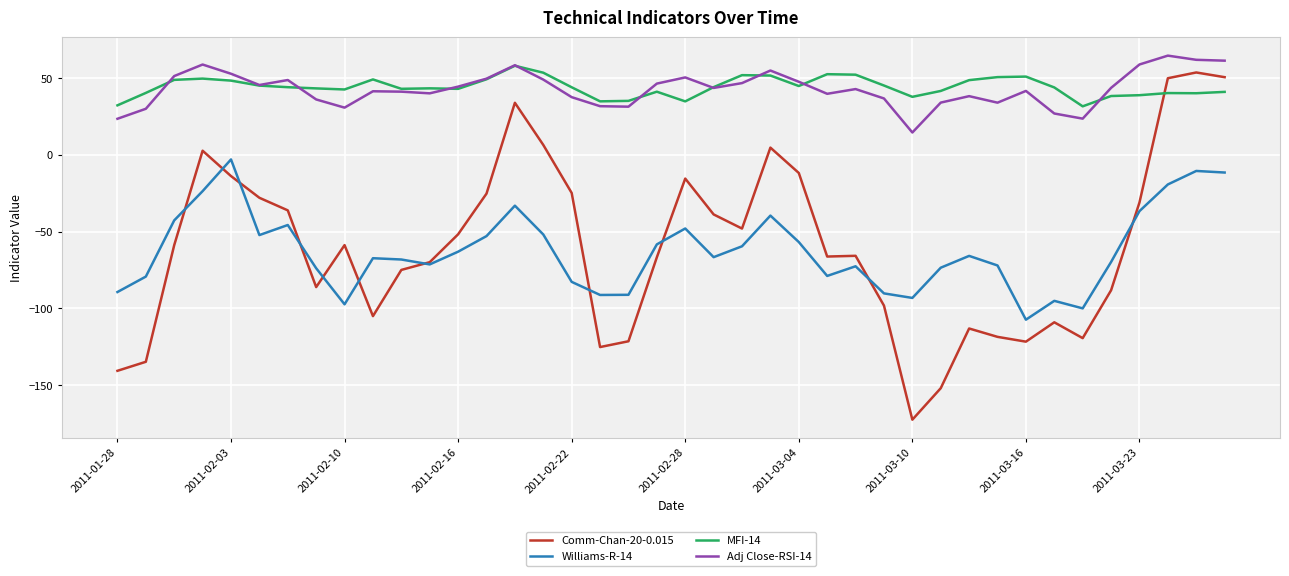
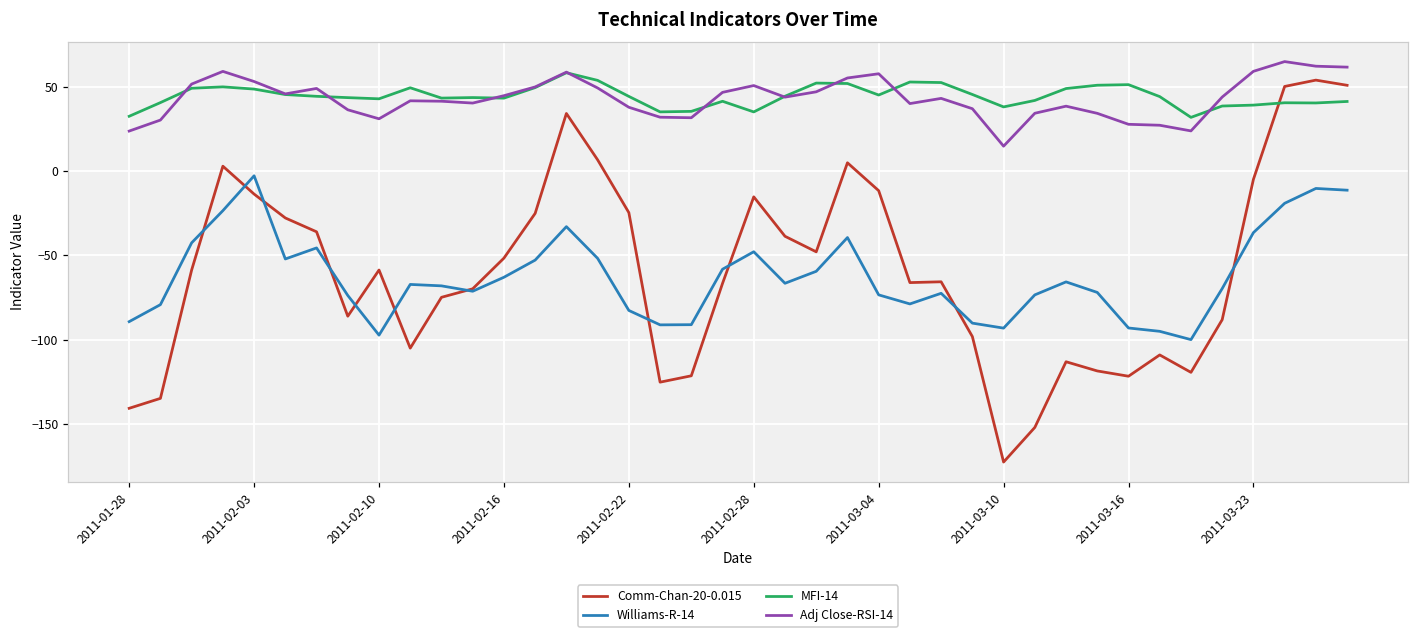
Williams-R-14, 2011-03-04: -57 -> -73
Adj Close-RSI-14, 2011-03-04: 48 -> 58
Williams-R-14, 2011-03-16: -107 -> -93
Adj Close-RSI-14, 2011-03-16: 42 -> 28
Comm-Chan-20-0.015, 2011-03-23: -31 -> -5
